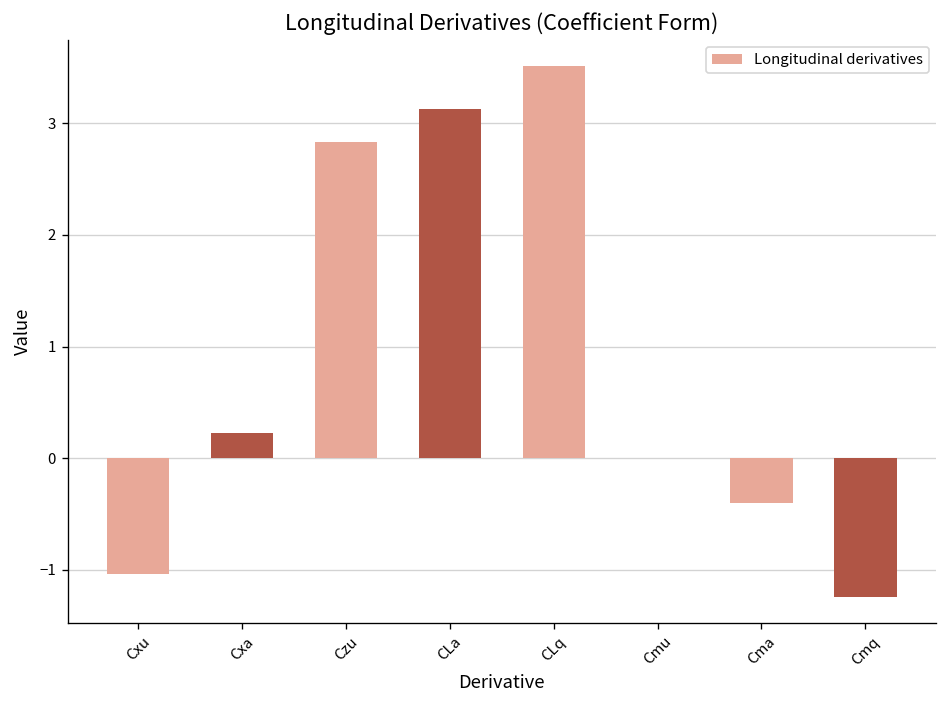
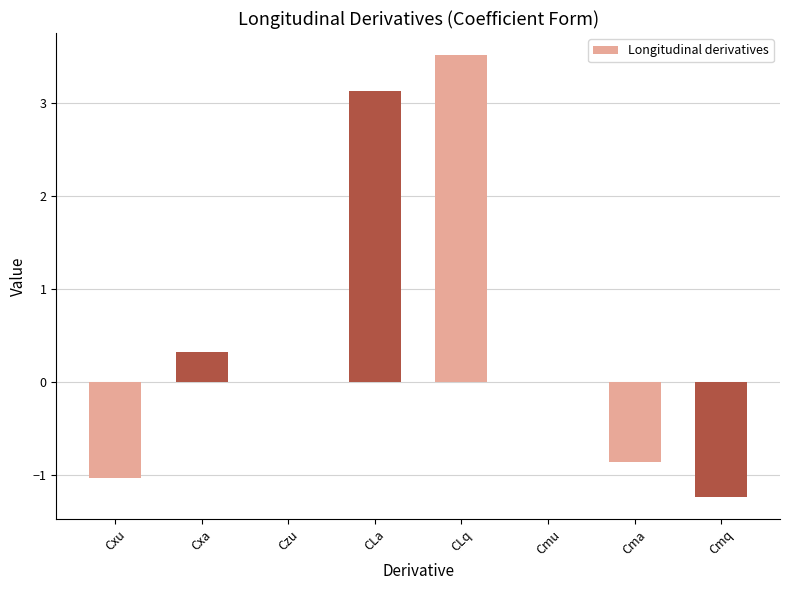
Cxa: 0.2 -> 0.3
Czu: 2.8 -> 0.0
Cma: -0.4 -> -0.9
